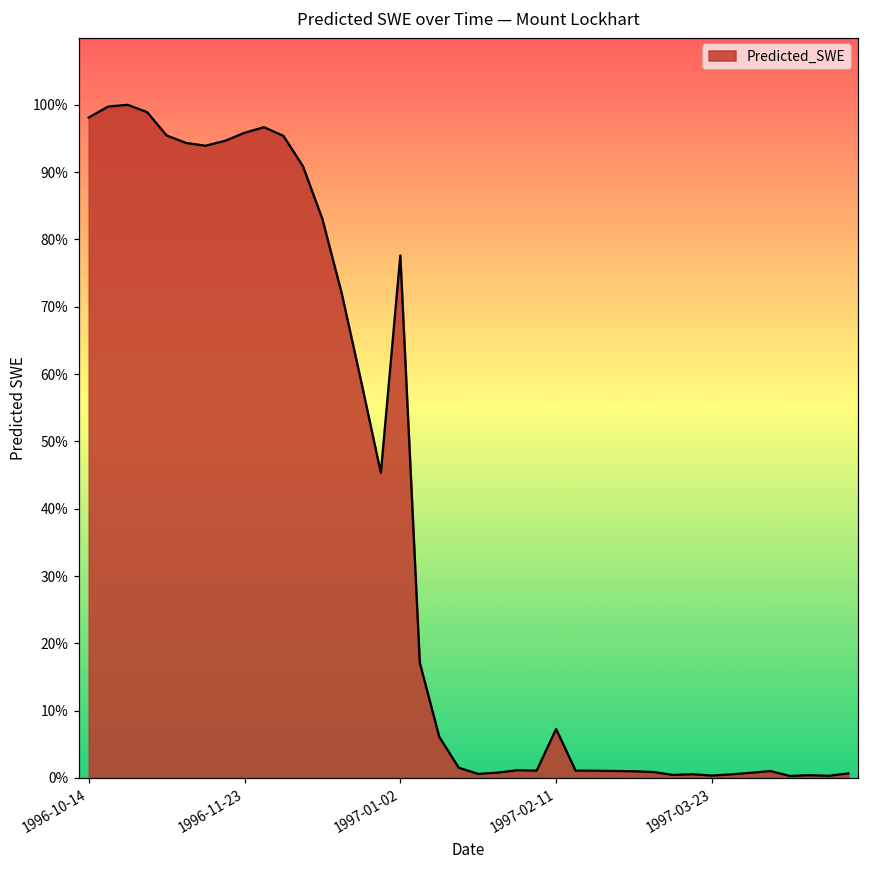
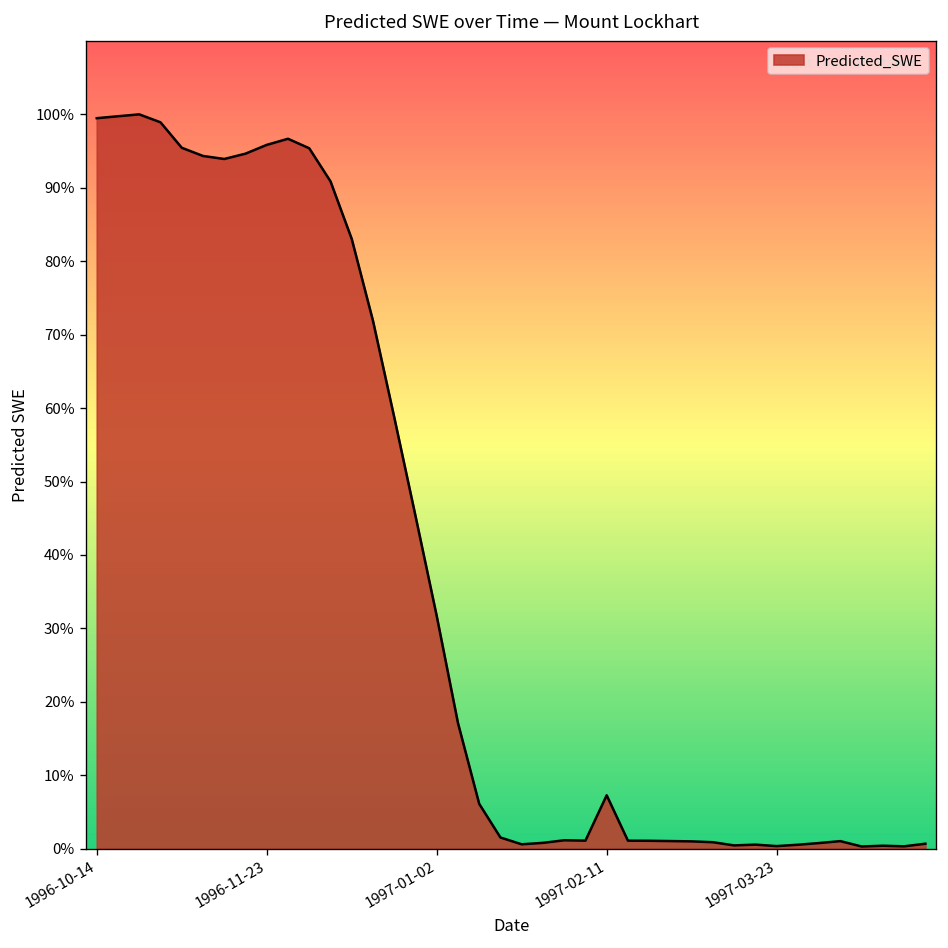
1996-10-14: 98% -> 99%
1997-01-02: 78% -> 32%
